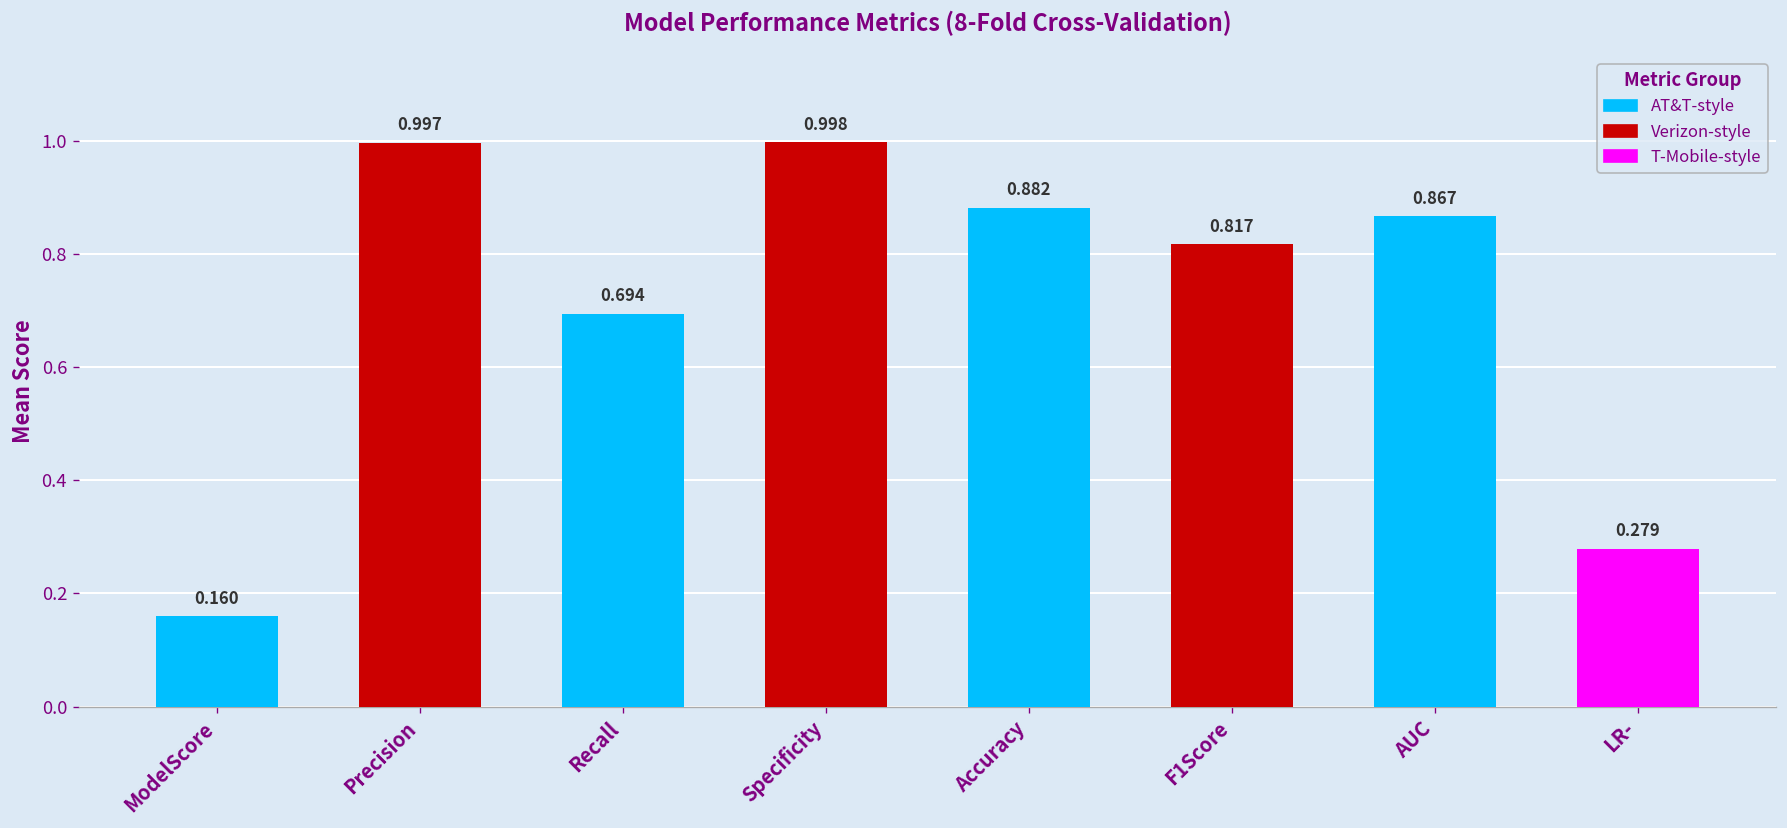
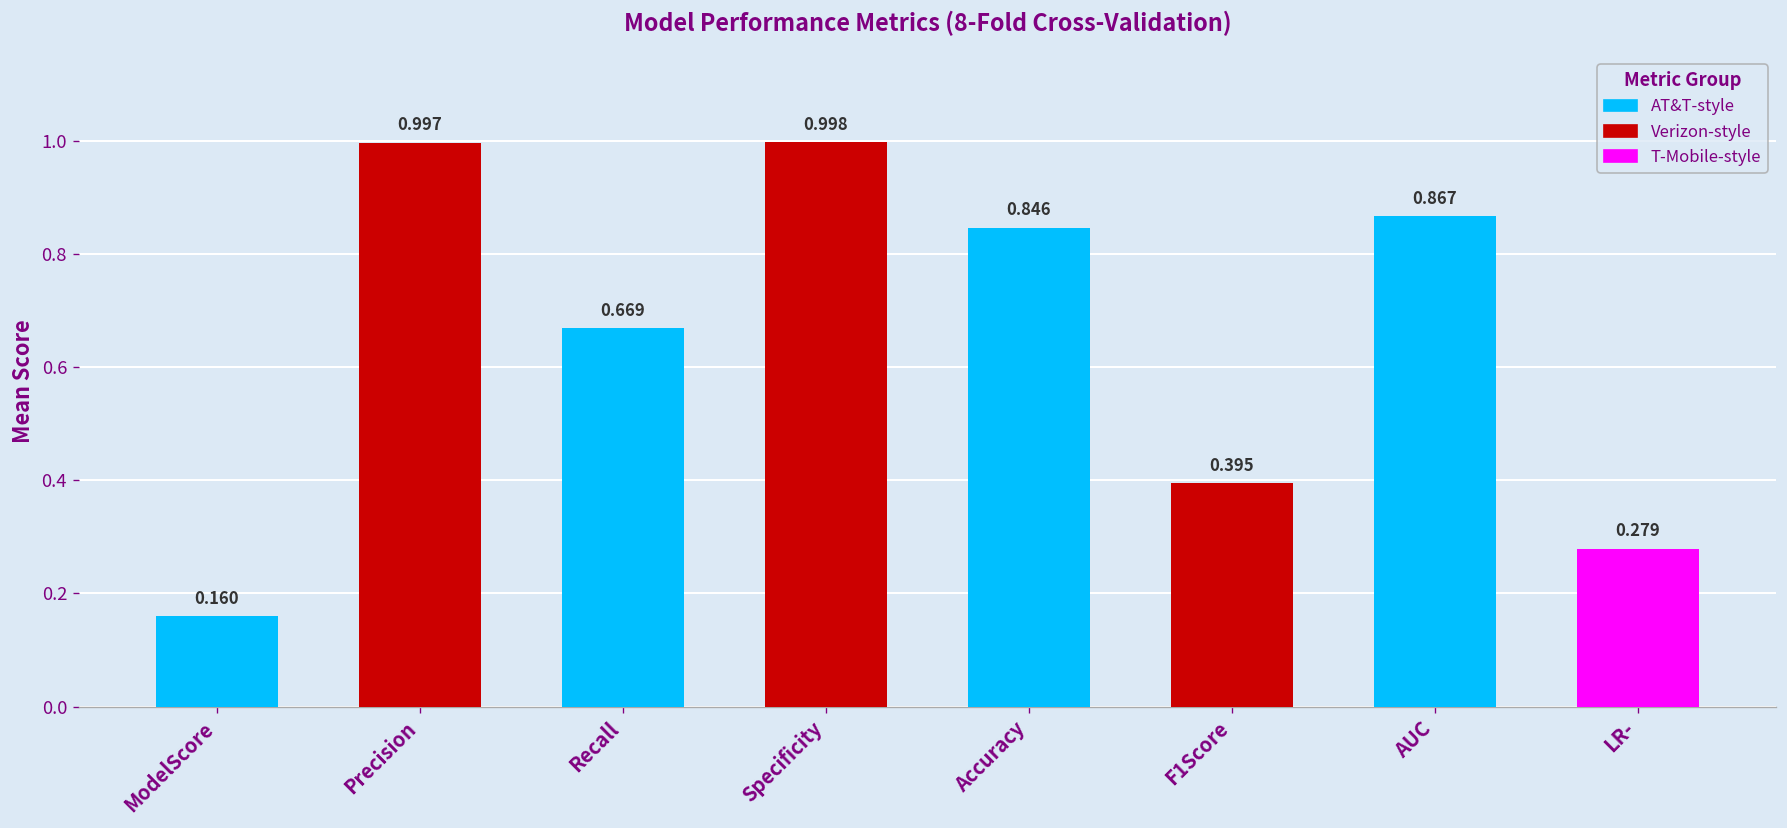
Recall: 0.694 -> 0.669
Accuracy: 0.882 -> 0.846
F1Score: 0.817 -> 0.395
